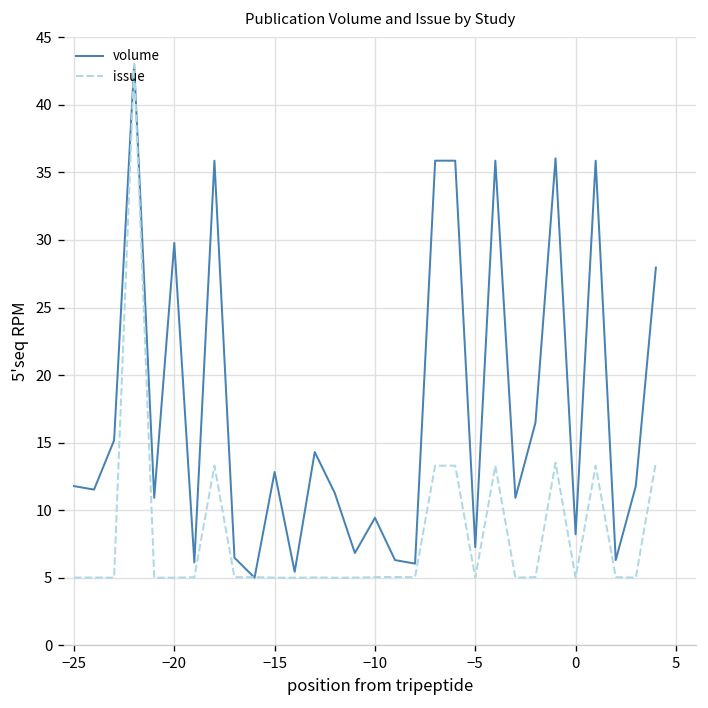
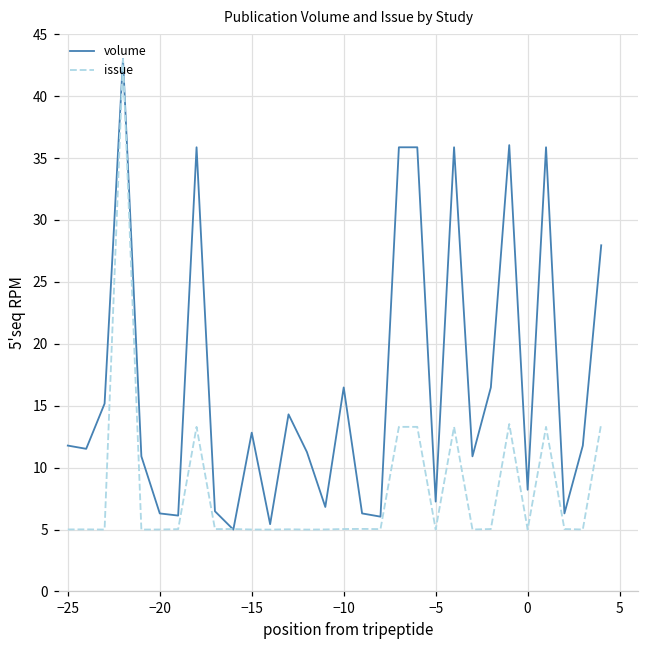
volume, −20: 29.8 -> 6.3
volume, −10: 9.4 -> 16.5
